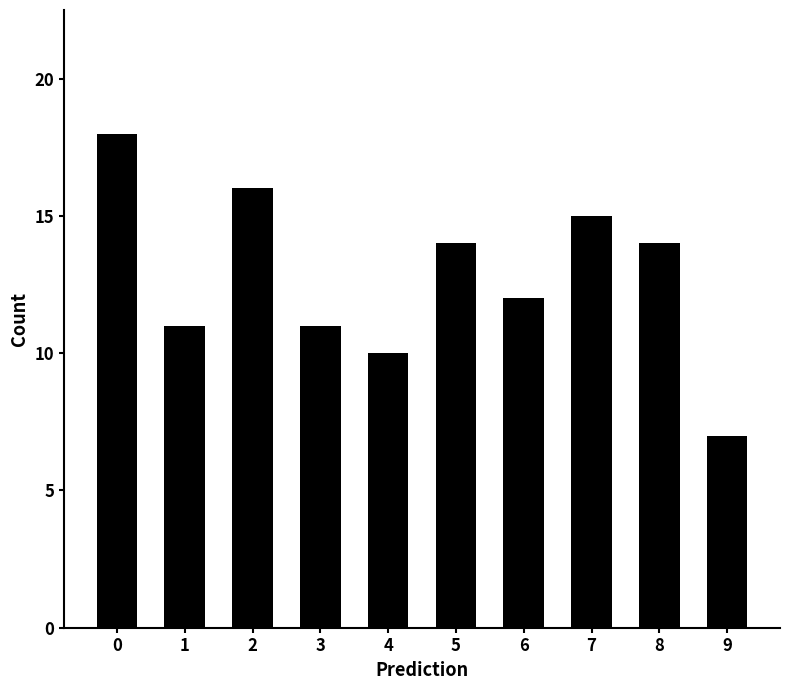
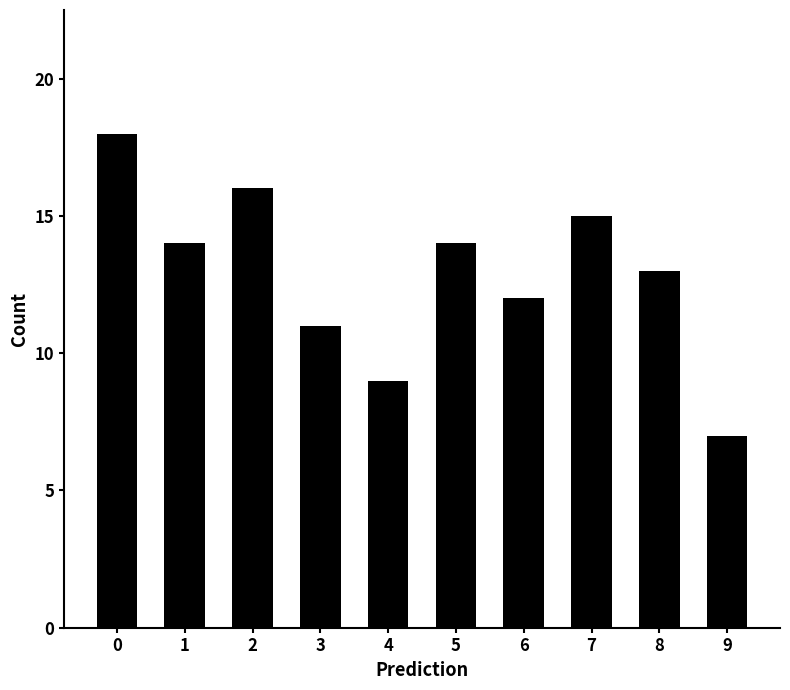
1: 11 -> 14
4: 10 -> 9
8: 14 -> 13
